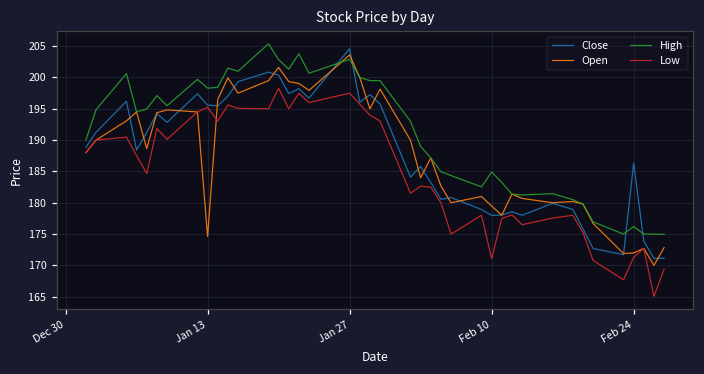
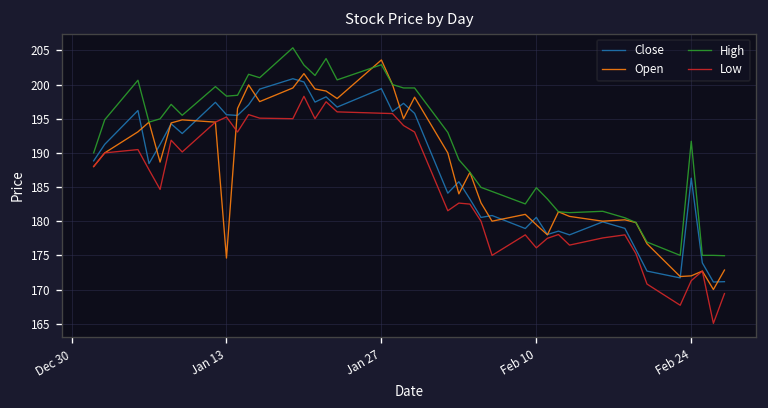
Close, Jan 27: 205 -> 199
Low, Jan 27: 198 -> 196
Close, Feb 10: 178 -> 181
Low, Feb 10: 171 -> 176
High, Feb 24: 176 -> 192
